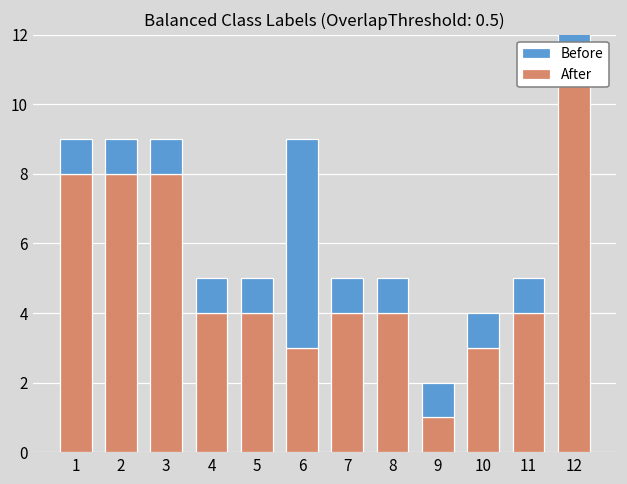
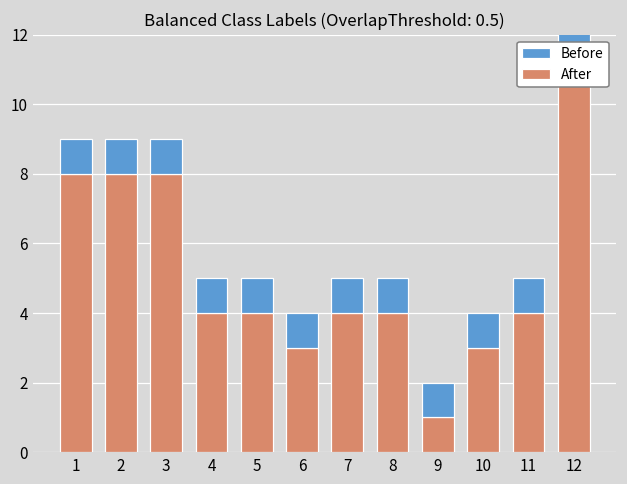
Before, 6: 6 -> 1
